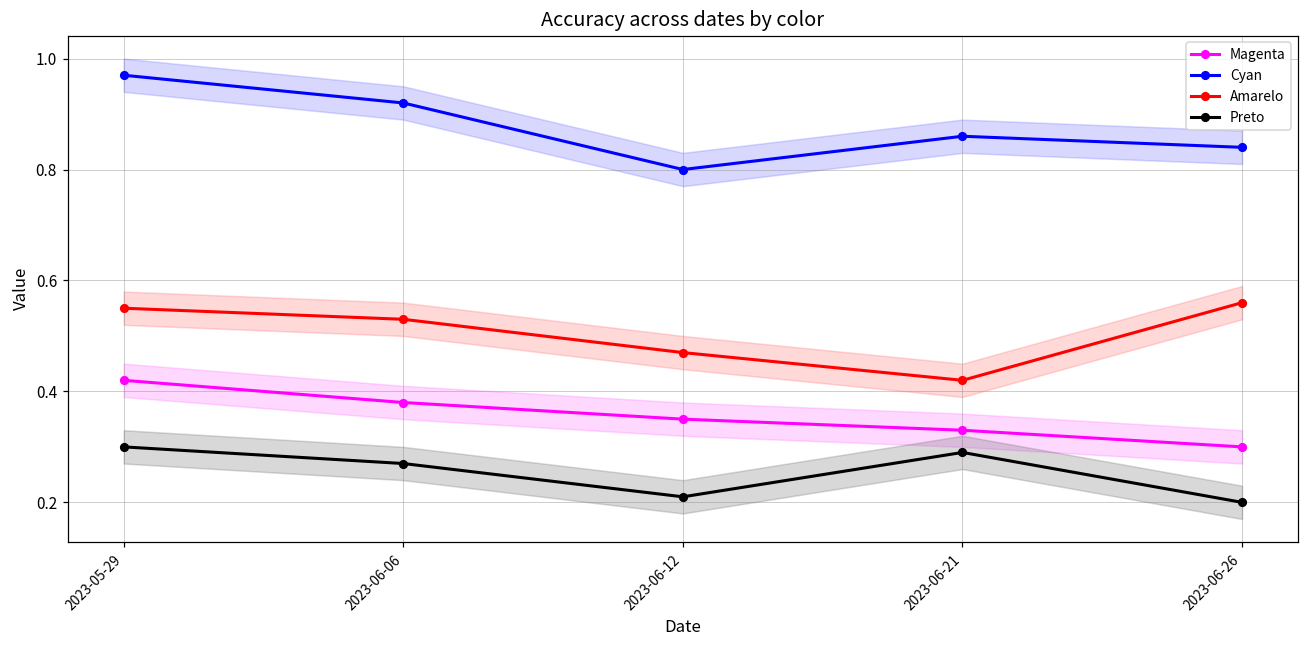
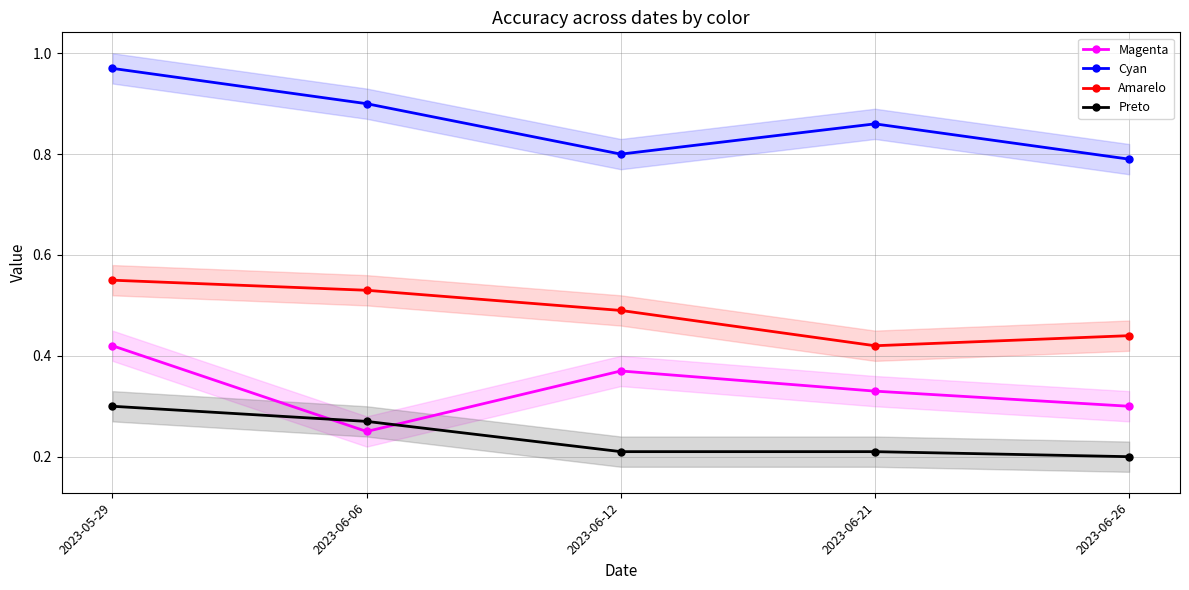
Magenta, 2023-06-06: 0.38 -> 0.25
Cyan, 2023-06-06: 0.92 -> 0.90
Magenta, 2023-06-12: 0.35 -> 0.37
Amarelo, 2023-06-12: 0.47 -> 0.49
Preto, 2023-06-21: 0.29 -> 0.21
Cyan, 2023-06-26: 0.84 -> 0.79
Amarelo, 2023-06-26: 0.56 -> 0.44
